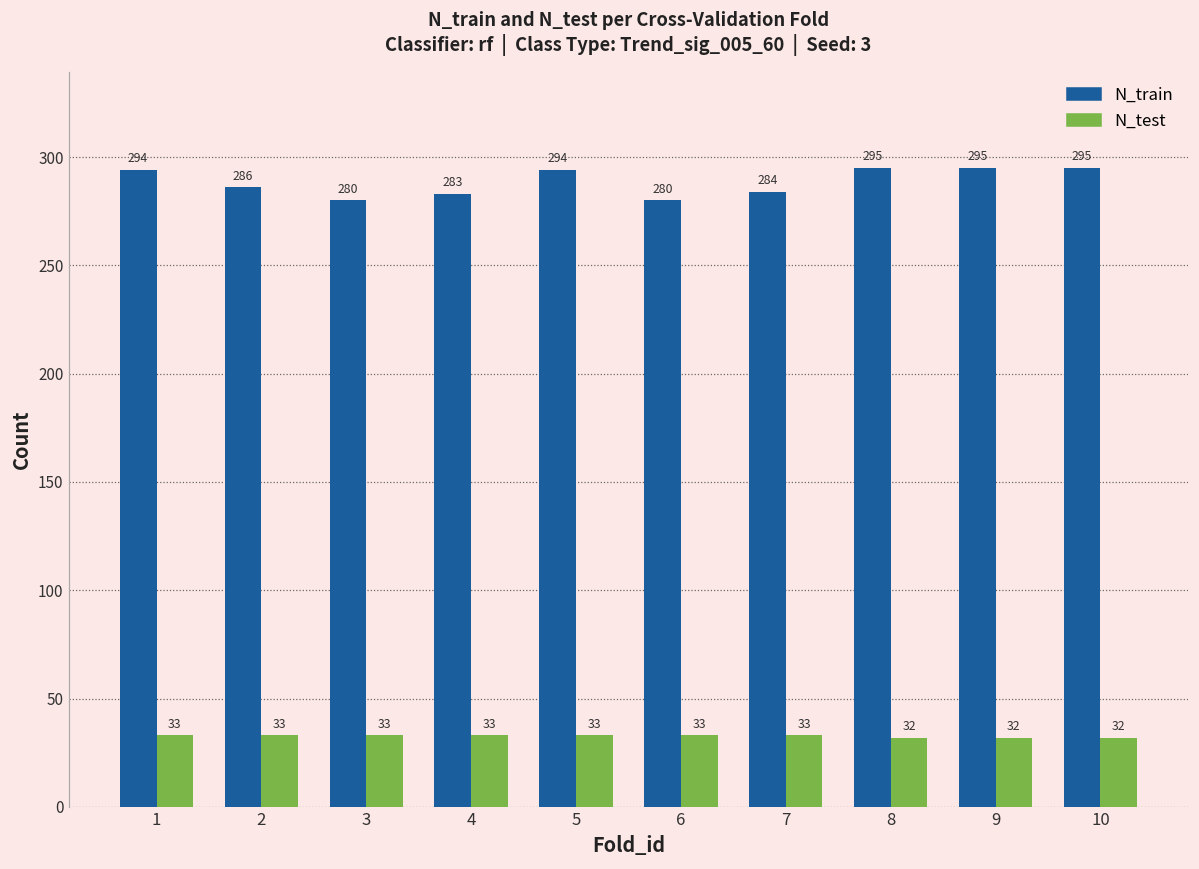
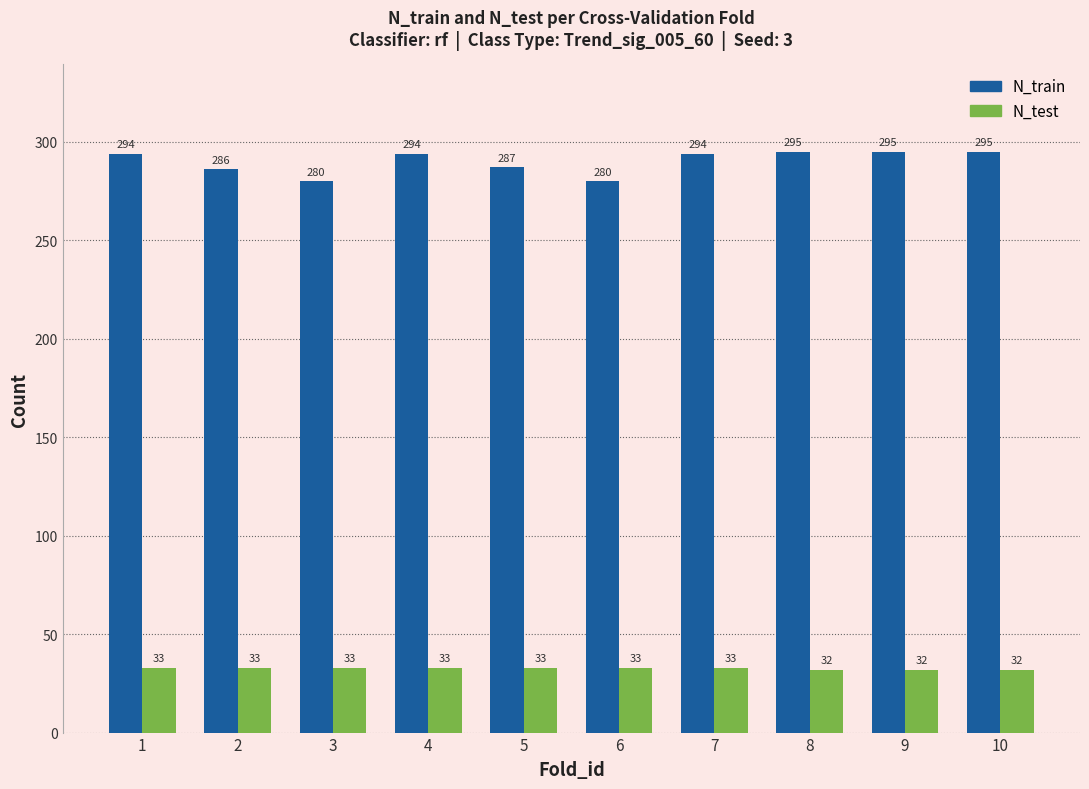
N_train, 4: 283 -> 294
N_train, 5: 294 -> 287
N_train, 7: 284 -> 294
